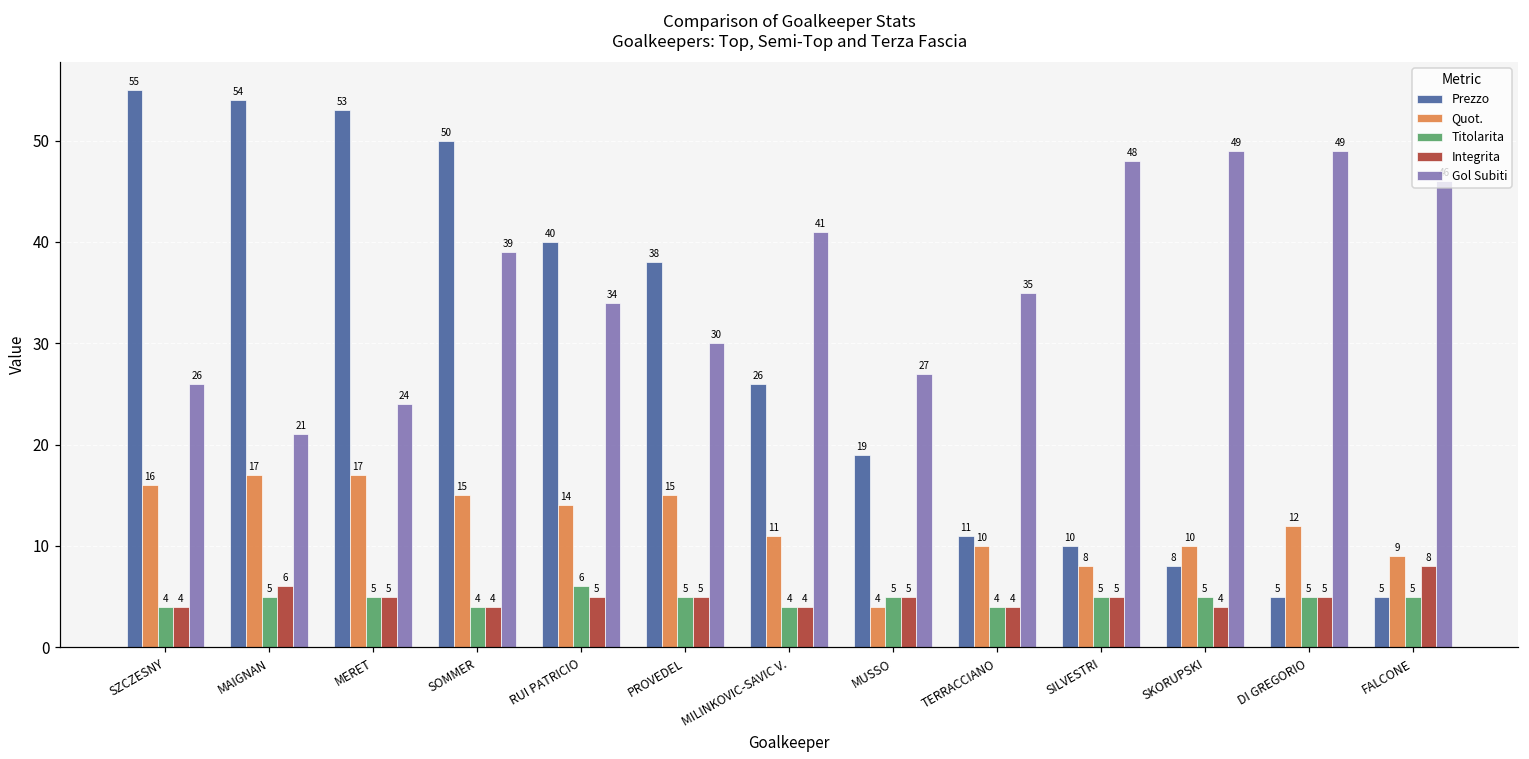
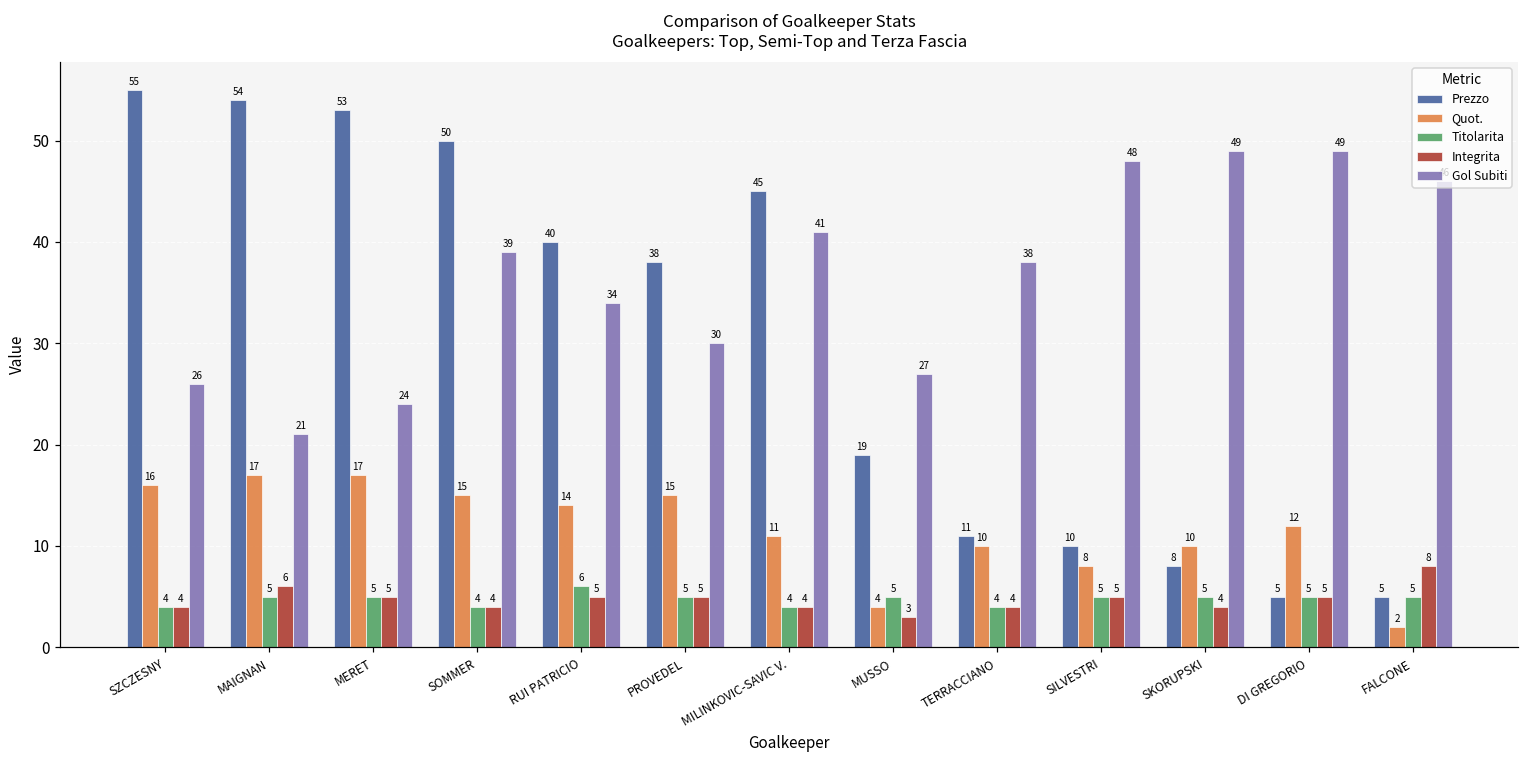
Prezzo, MILINKOVIC-SAVIC V.: 26 -> 45
Integrita, MUSSO: 5 -> 3
Gol Subiti, TERRACCIANO: 35 -> 38
Quot., FALCONE: 9 -> 2
